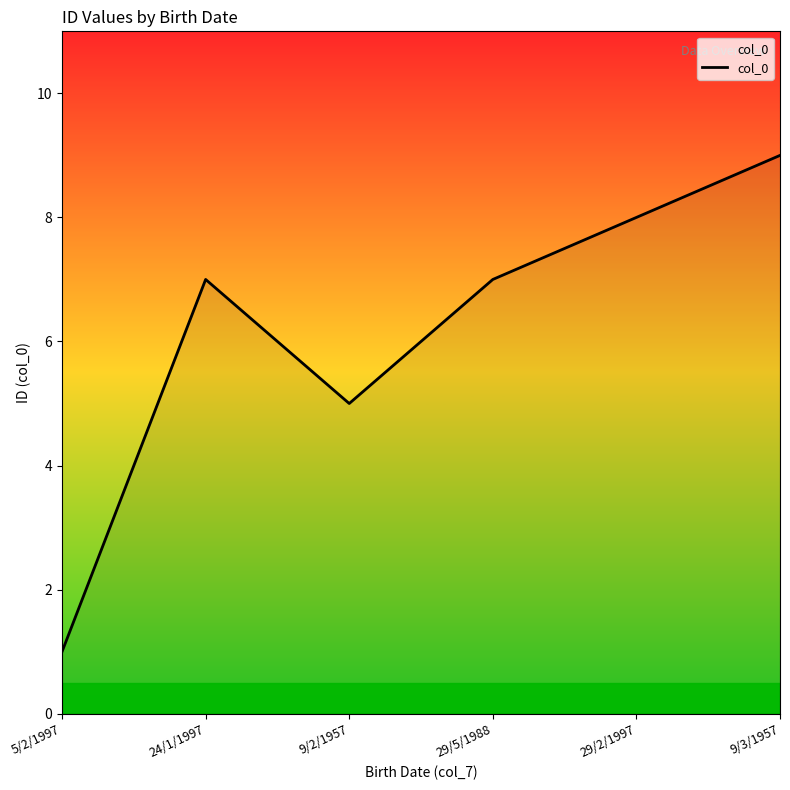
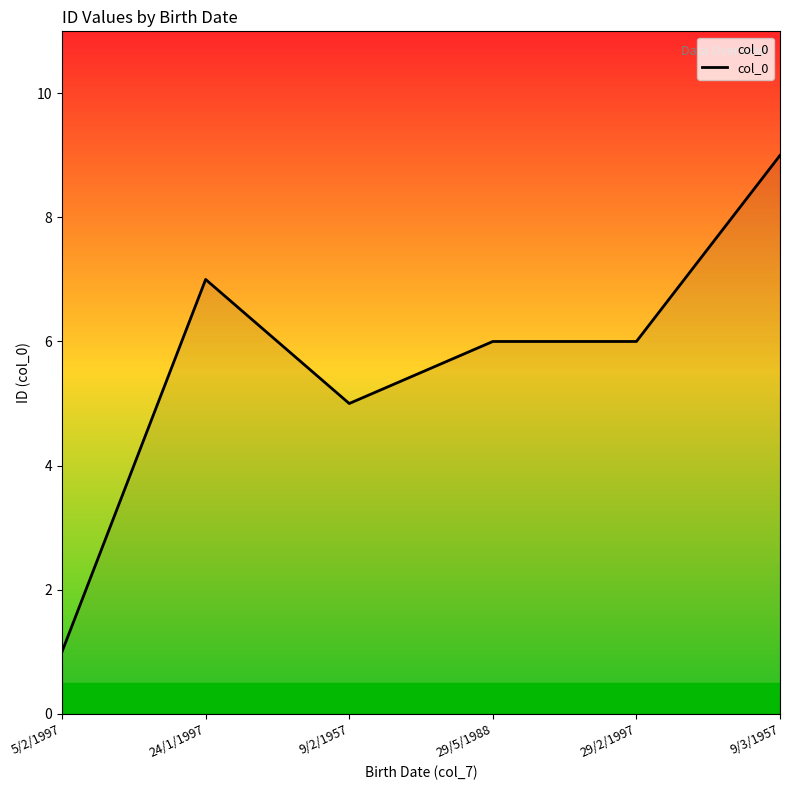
29/5/1988: 7 -> 6
29/2/1997: 8 -> 6
